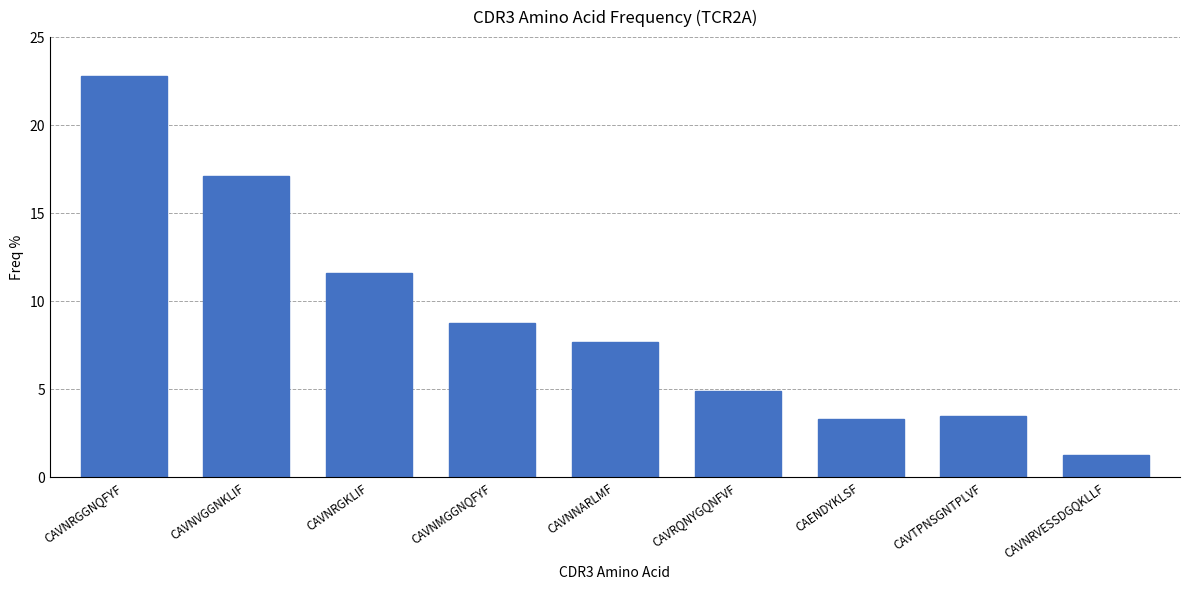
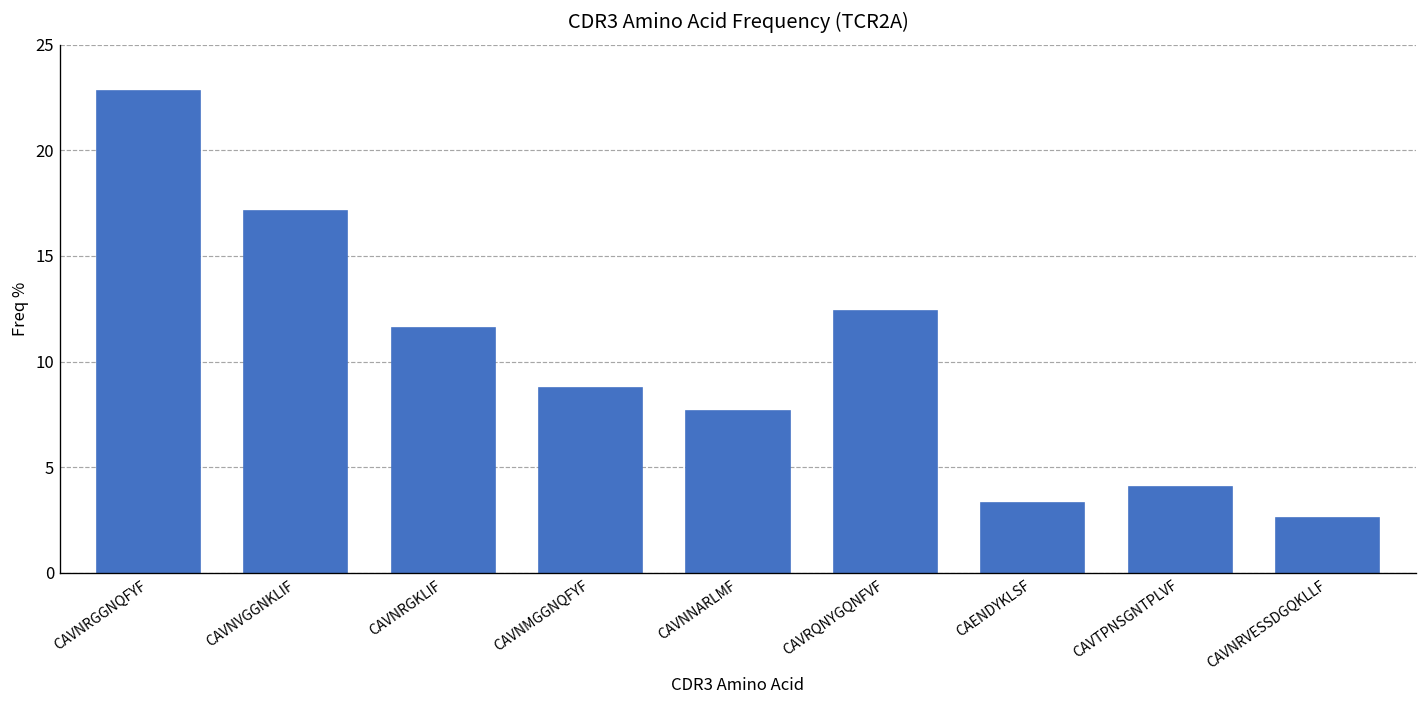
CAVRQNYGQNFVF: 4.9 -> 12.4
CAVTPNSGNTPLVF: 3.5 -> 4.1
CAVNRVESSDGQKLLF: 1.3 -> 2.6
